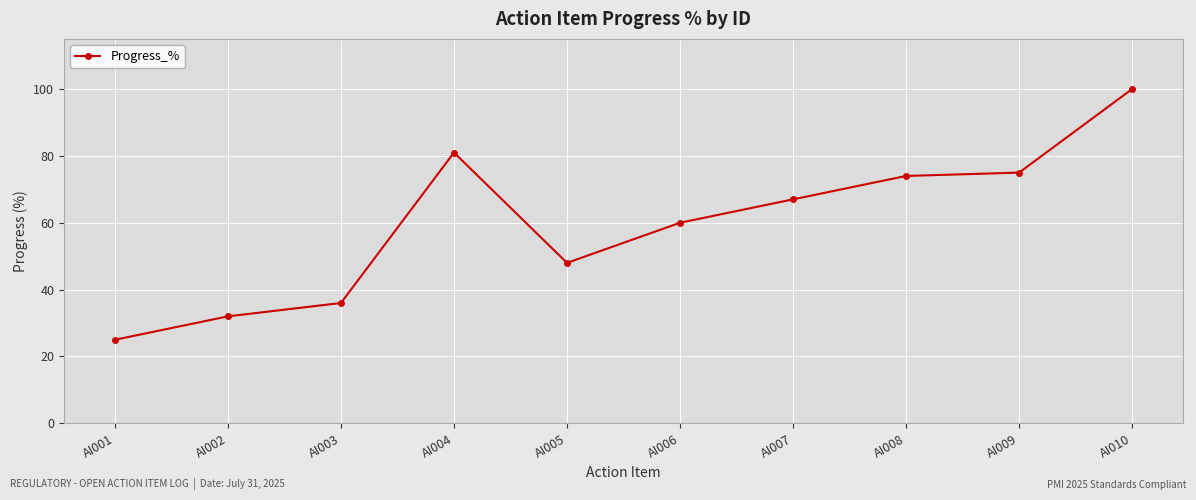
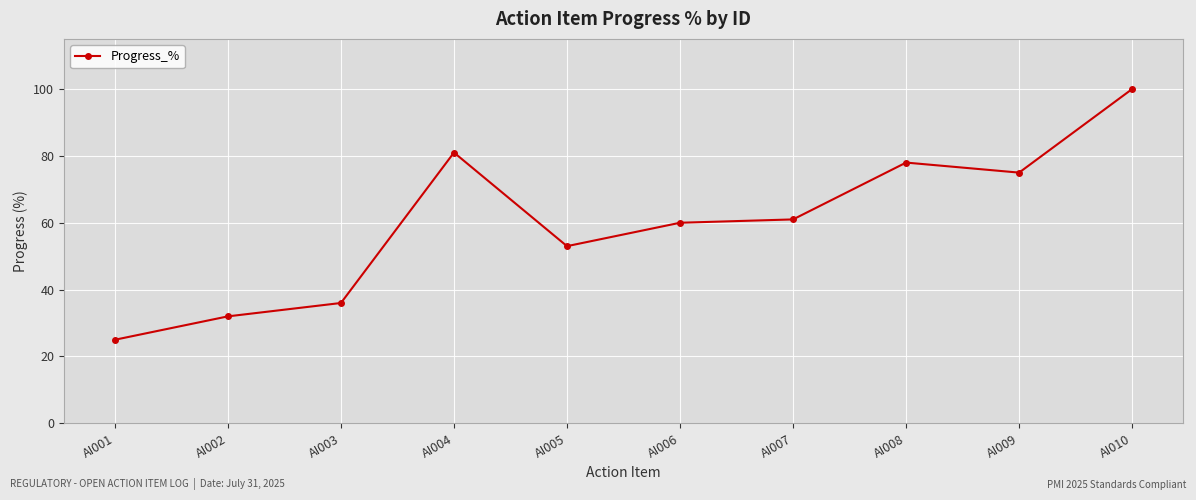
AI005: 48 -> 53
AI007: 67 -> 61
AI008: 74 -> 78
